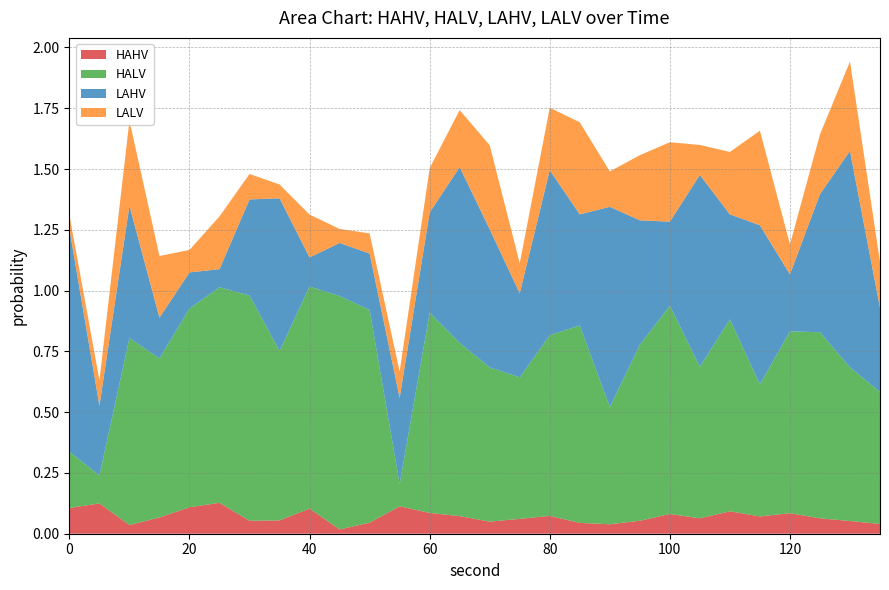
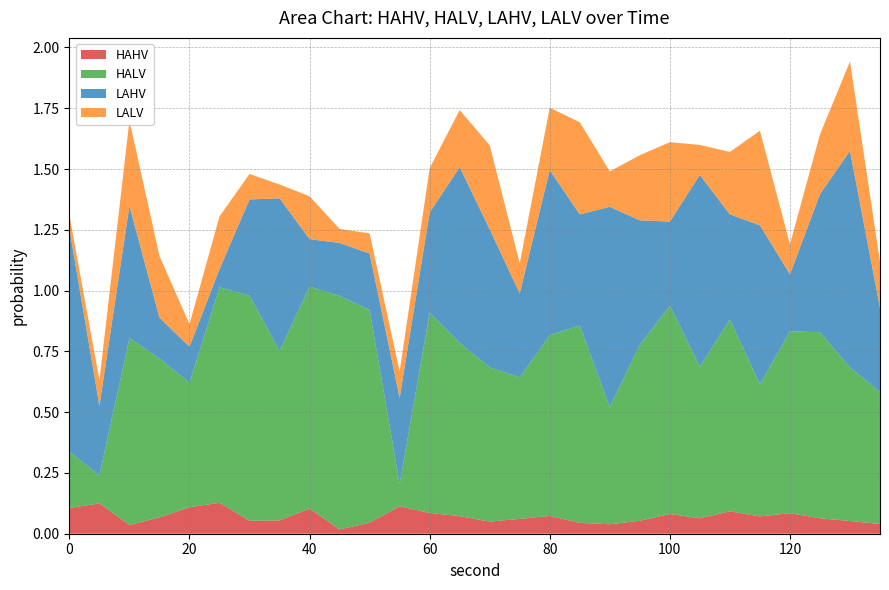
HALV, 20: 0.82 -> 0.51
LAHV, 40: 0.12 -> 0.19
